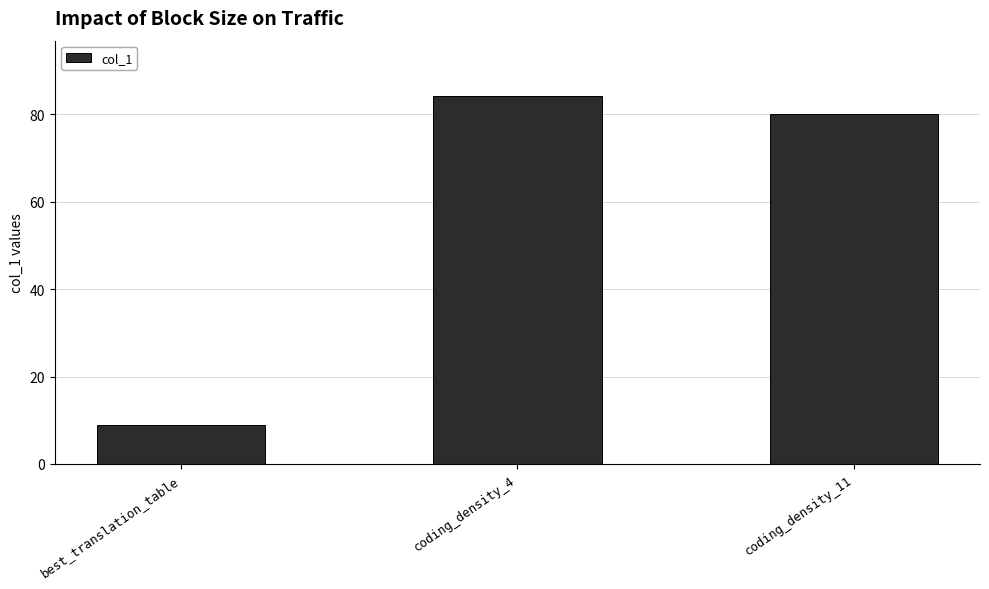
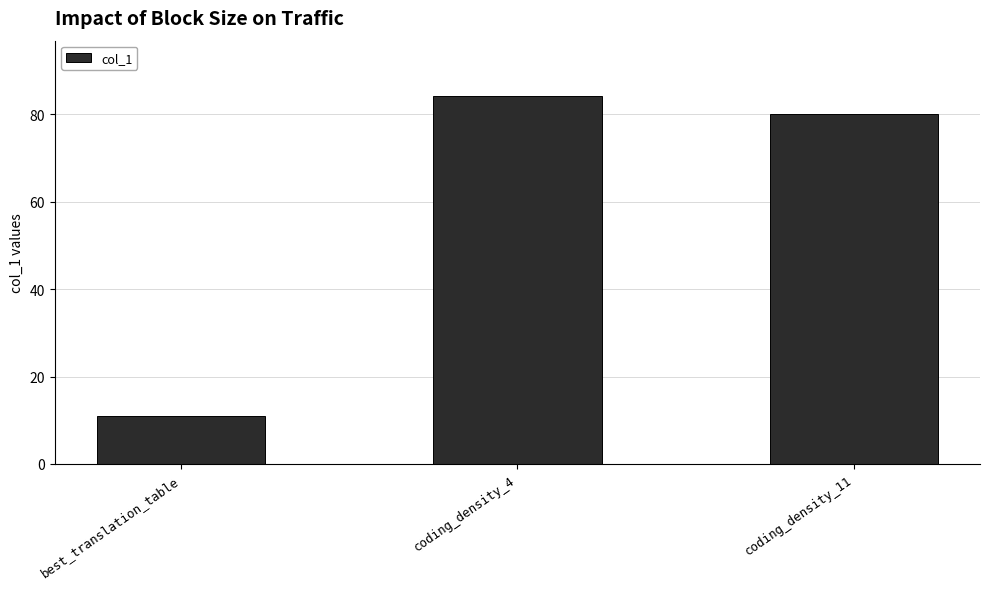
best_translation_table: 9 -> 11
